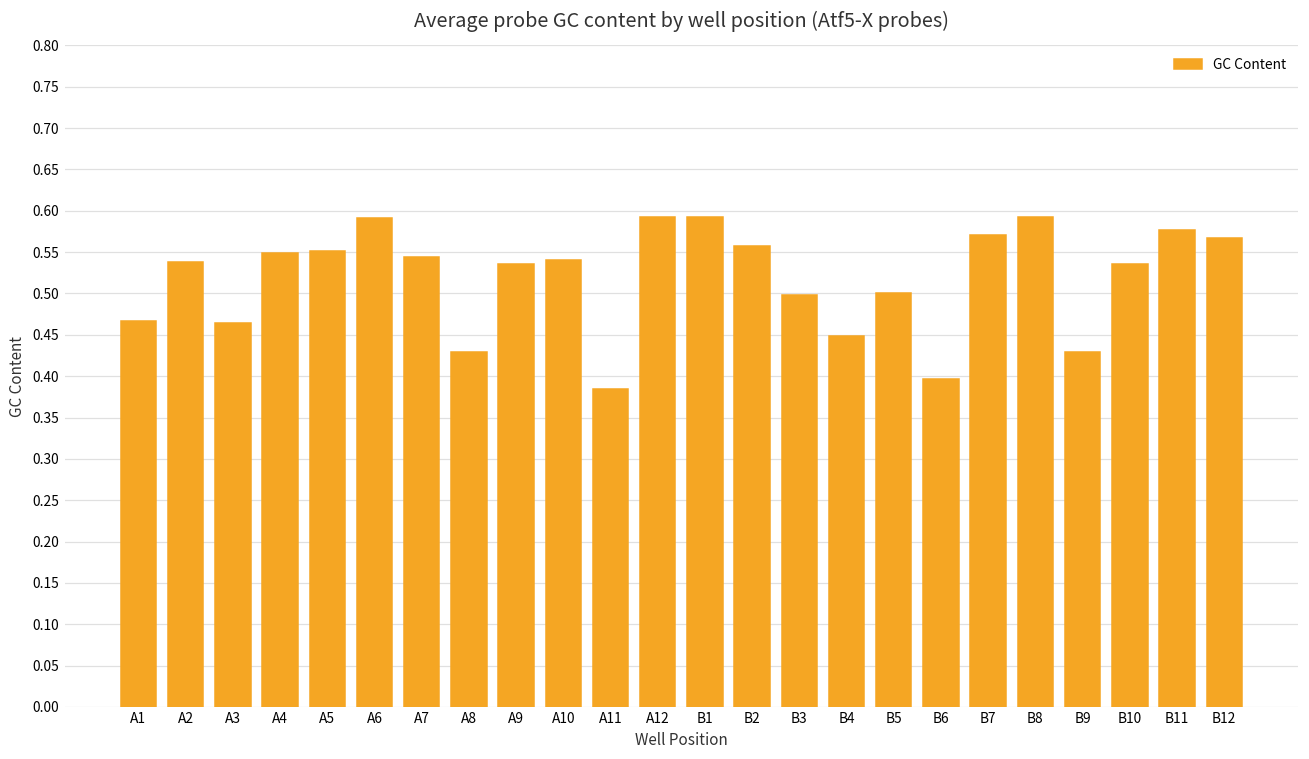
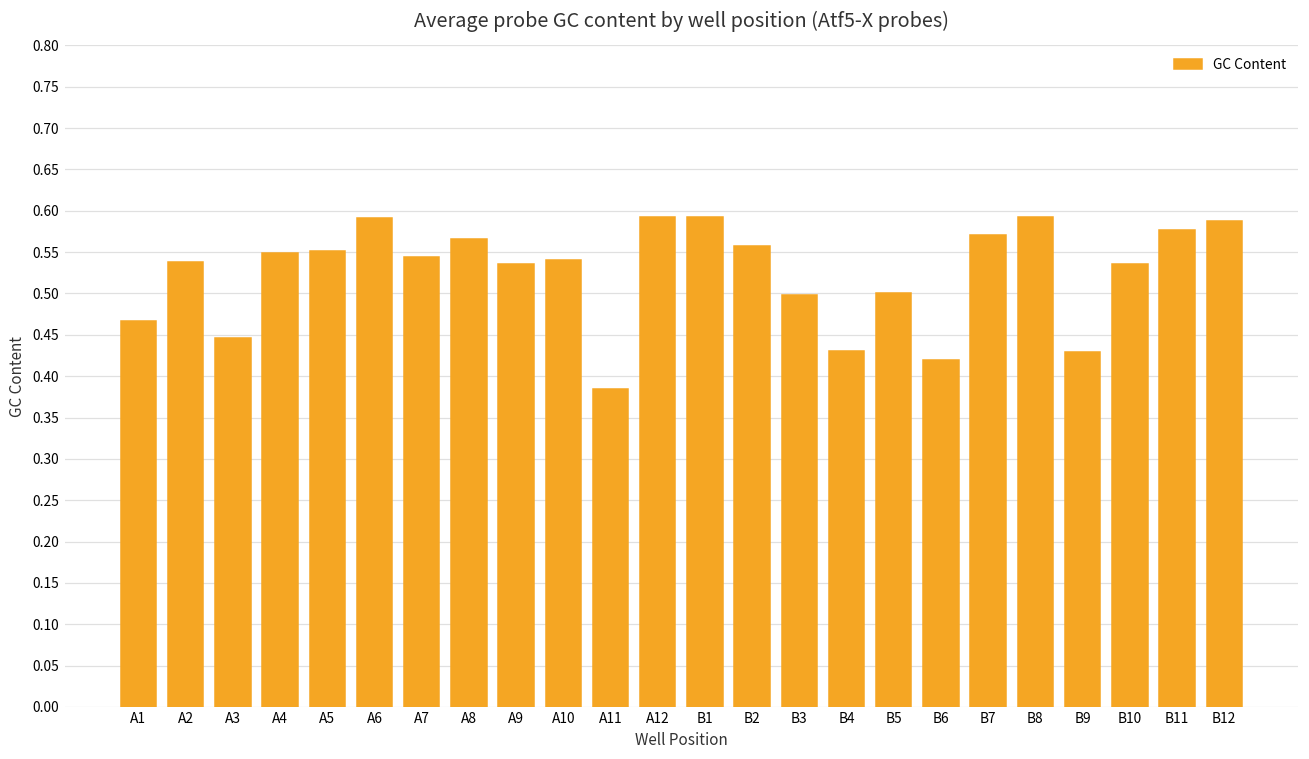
A3: 0.46 -> 0.45
A8: 0.43 -> 0.57
B4: 0.45 -> 0.43
B6: 0.40 -> 0.42
B12: 0.57 -> 0.59
